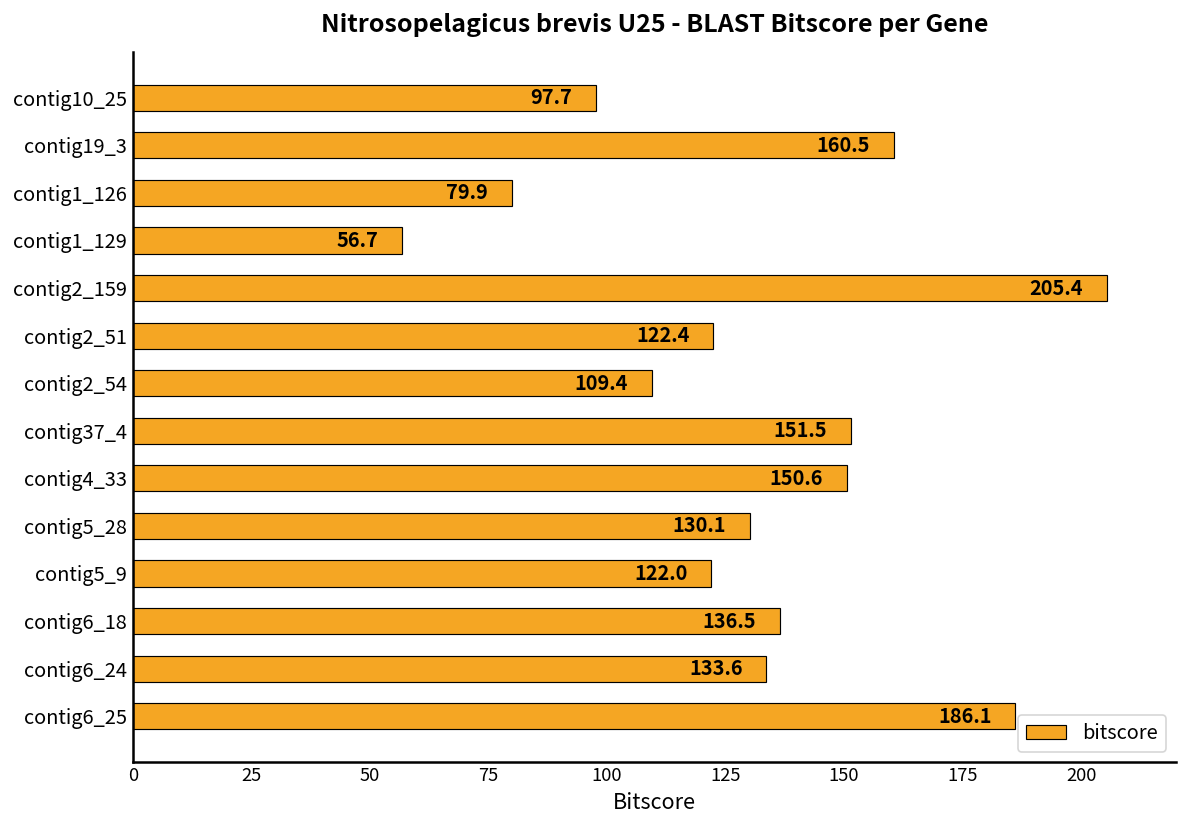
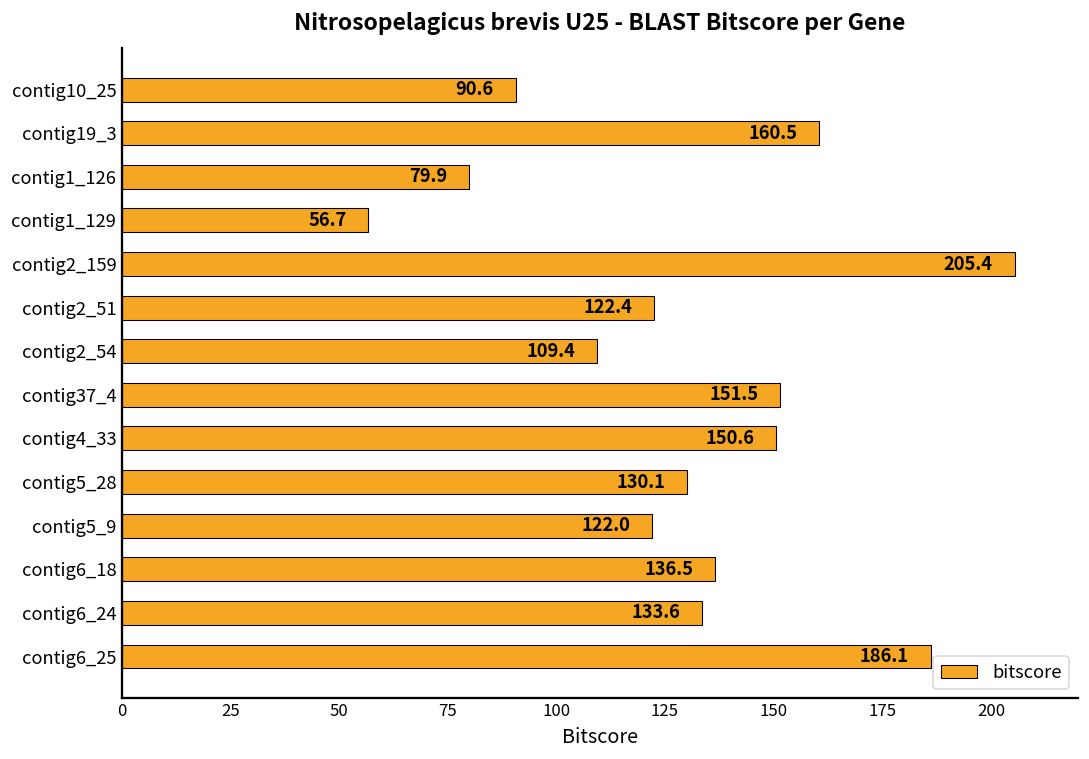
contig10_25: 97.7 -> 90.6
